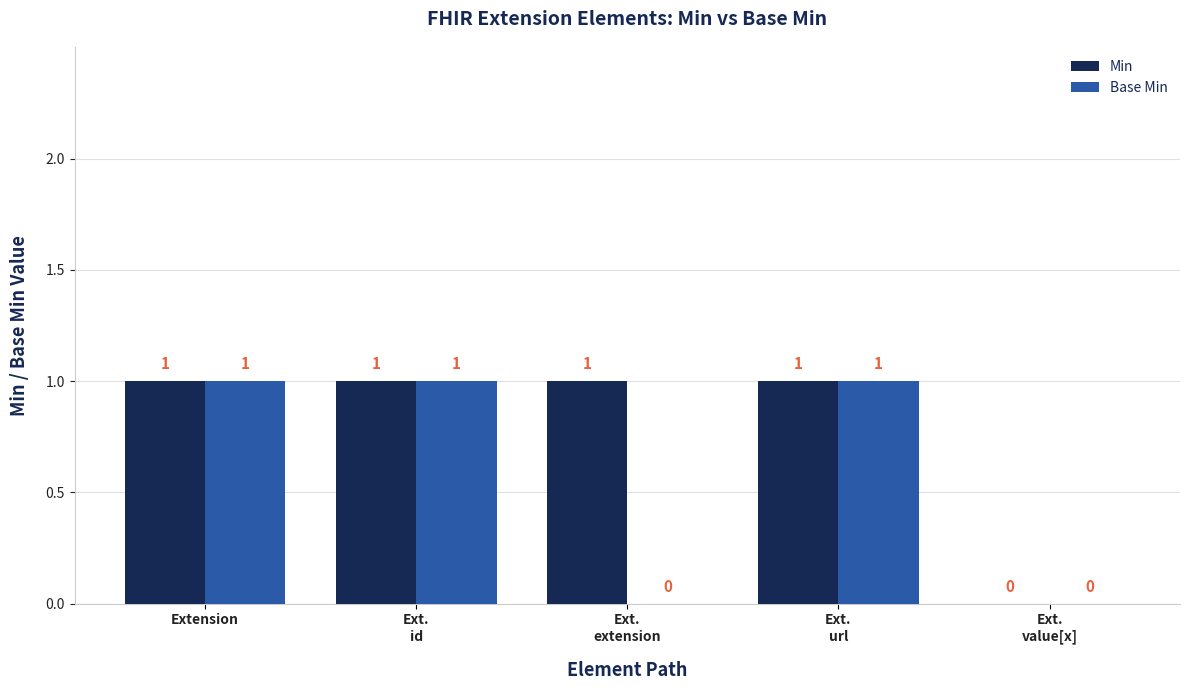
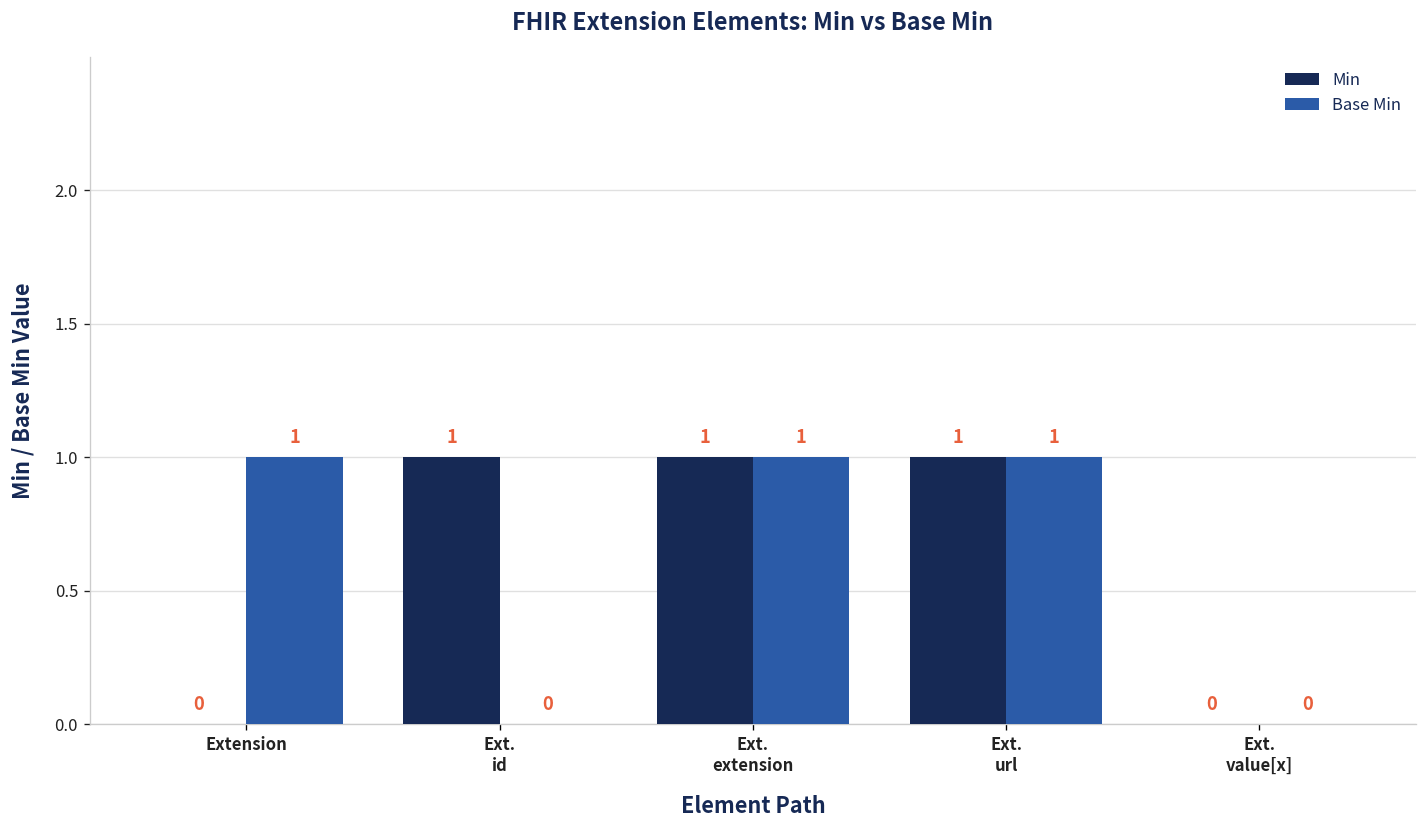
Min, Extension: 1 -> 0
Base Min, Ext. id: 1 -> 0
Base Min, Ext. extension: 0 -> 1
